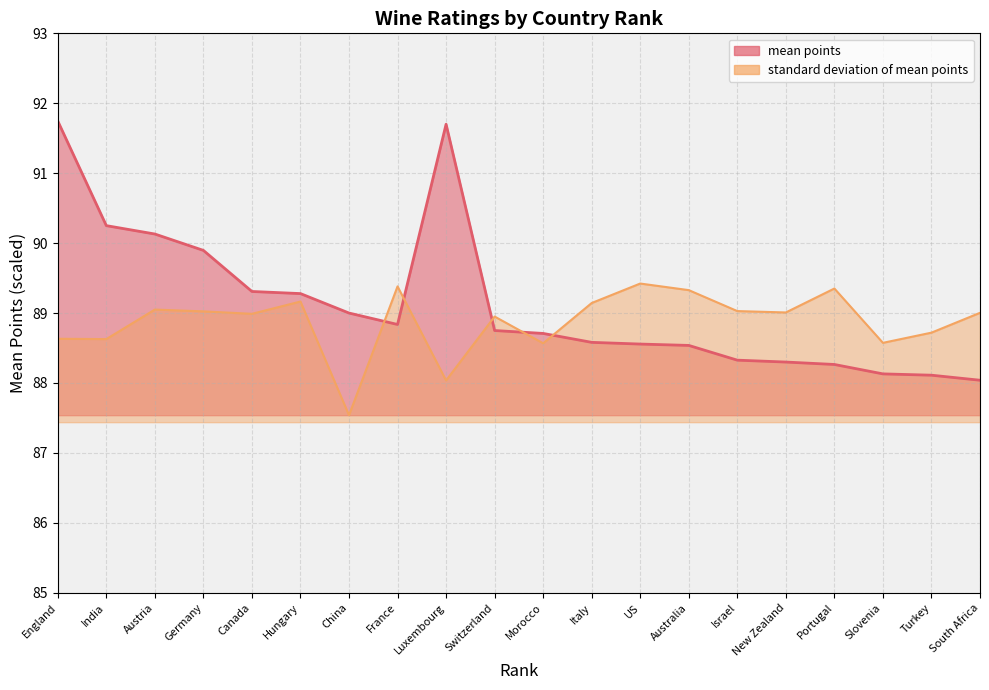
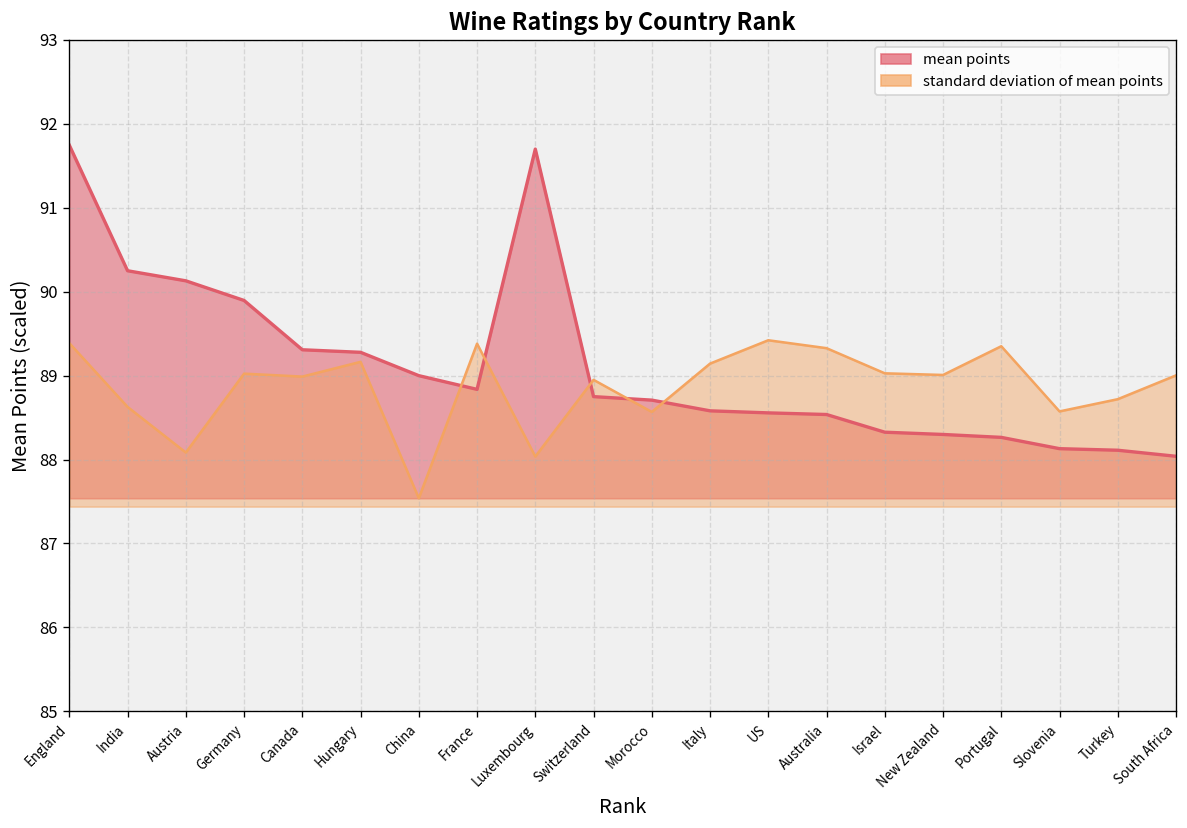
standard deviation of mean points, England: 88.6 -> 89.4
standard deviation of mean points, Austria: 89.0 -> 88.1
